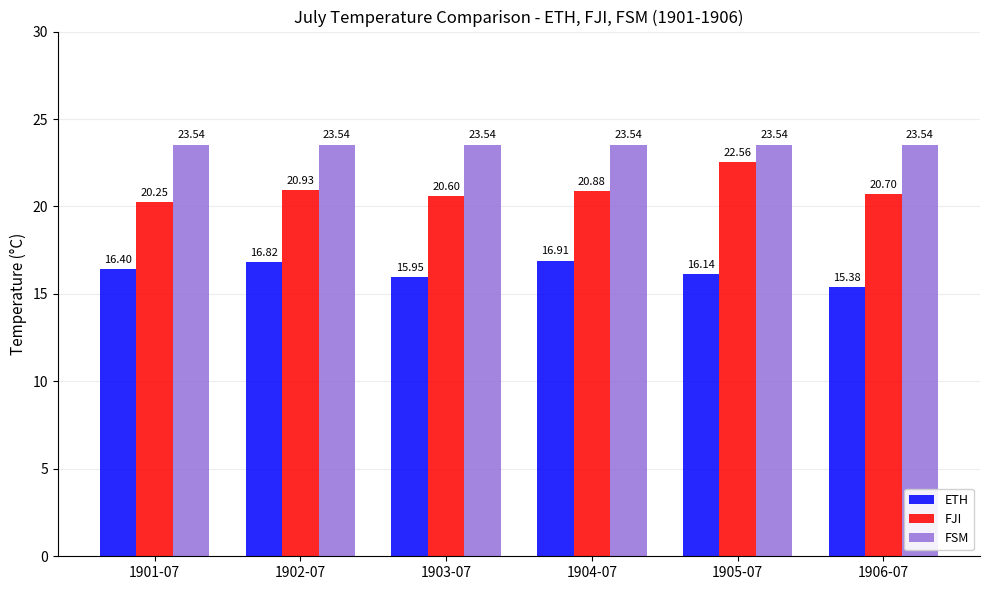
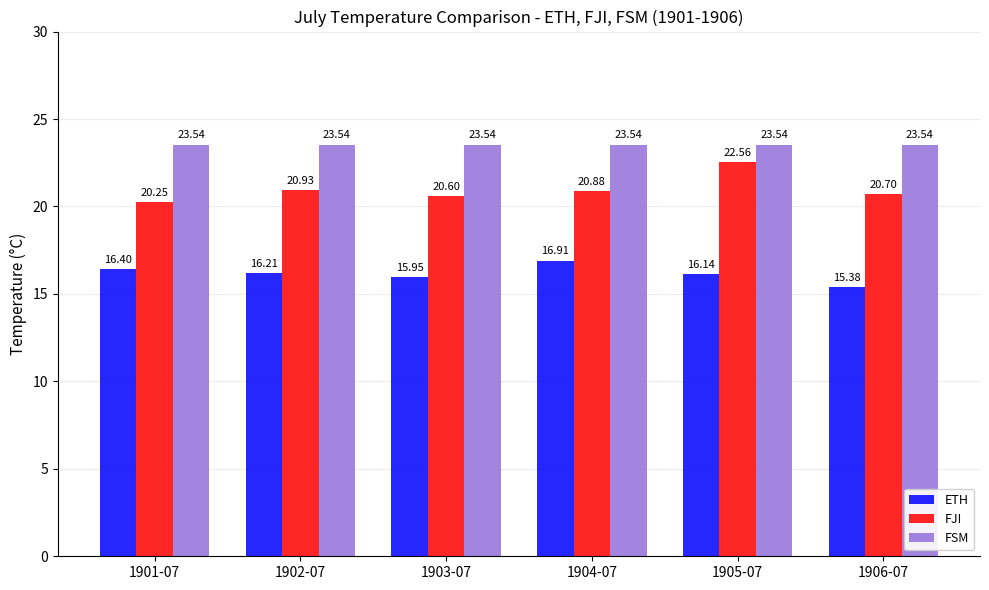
ETH, 1902-07: 16.82 -> 16.21
